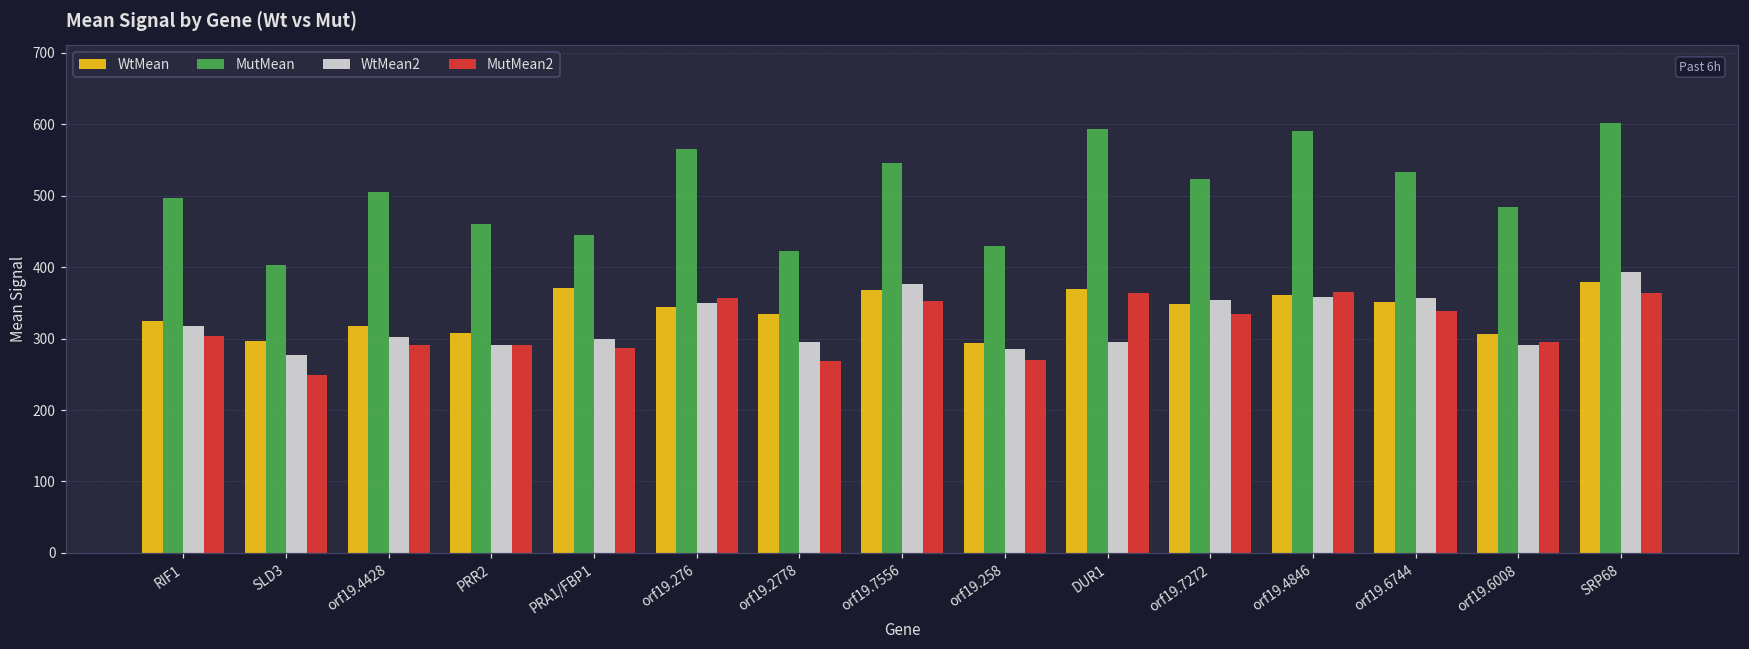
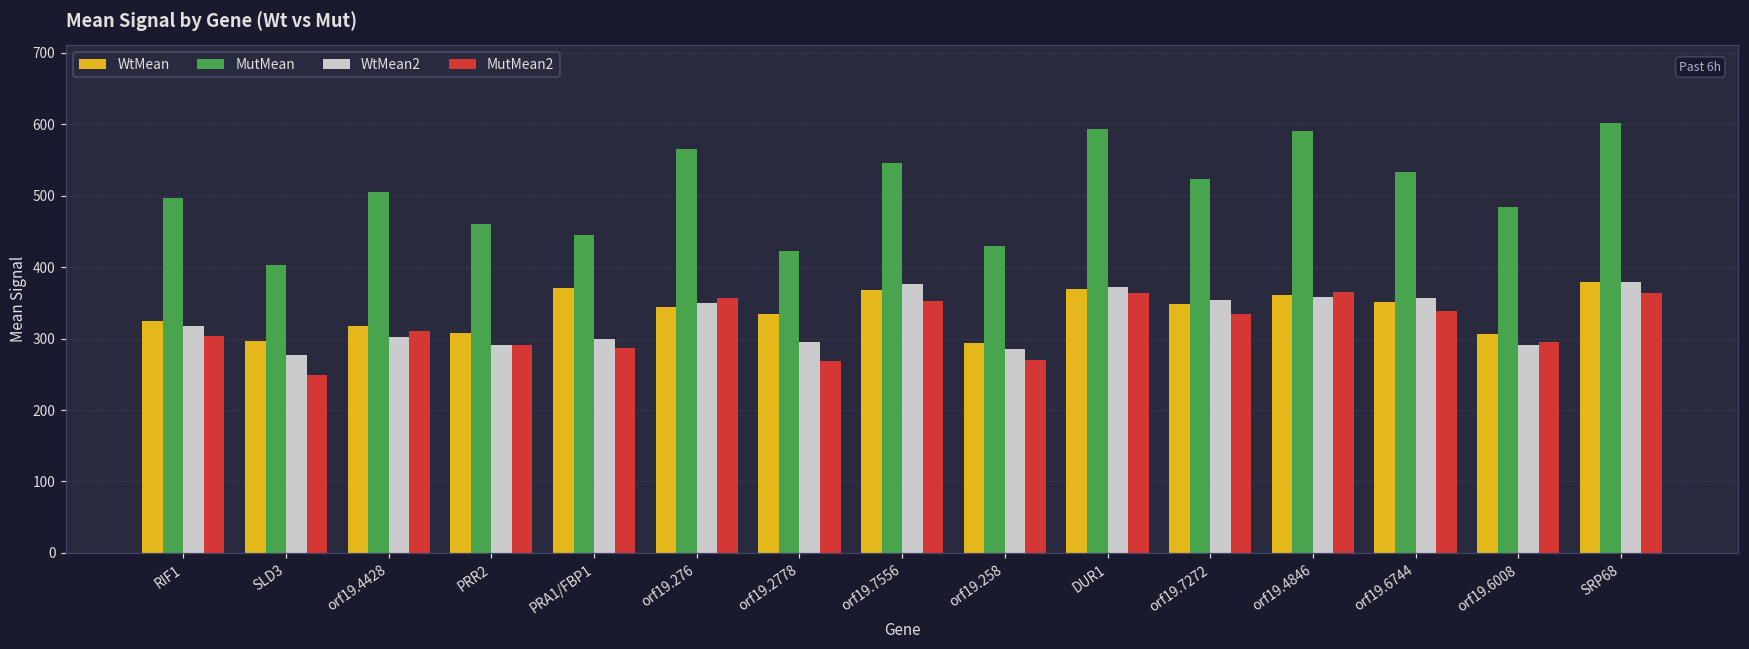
MutMean2, orf19.4428: 290 -> 310
WtMean2, DUR1: 300 -> 370
WtMean2, SRP68: 390 -> 380
